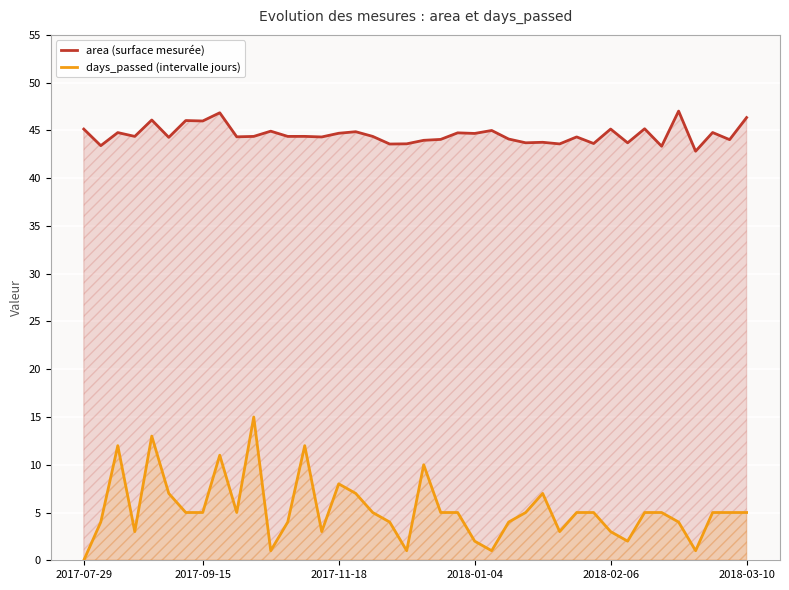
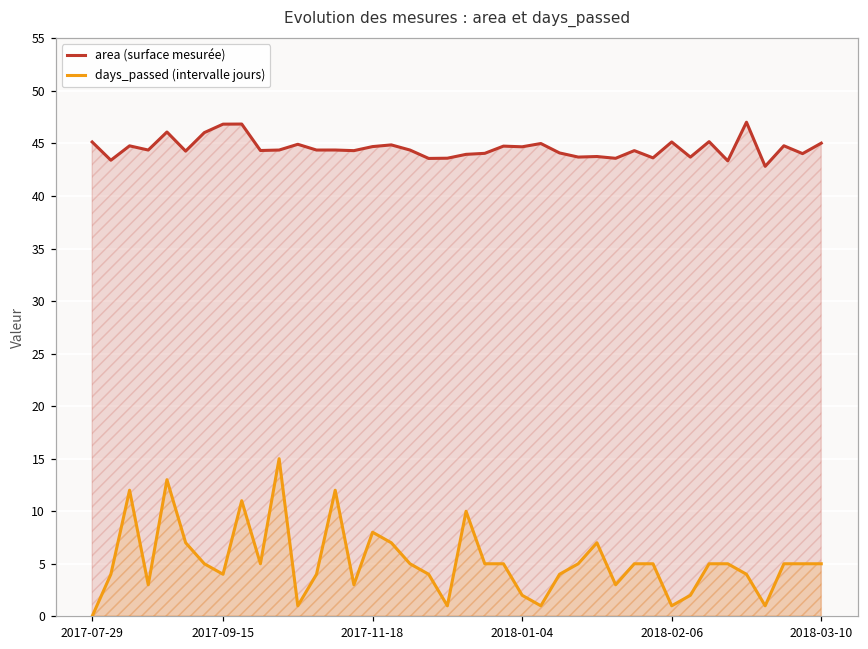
area (surface mesurée), 2017-09-15: 46 -> 47
days_passed (intervalle jours), 2017-09-15: 5 -> 4
days_passed (intervalle jours), 2018-02-06: 3 -> 1
area (surface mesurée), 2018-03-10: 46 -> 45
